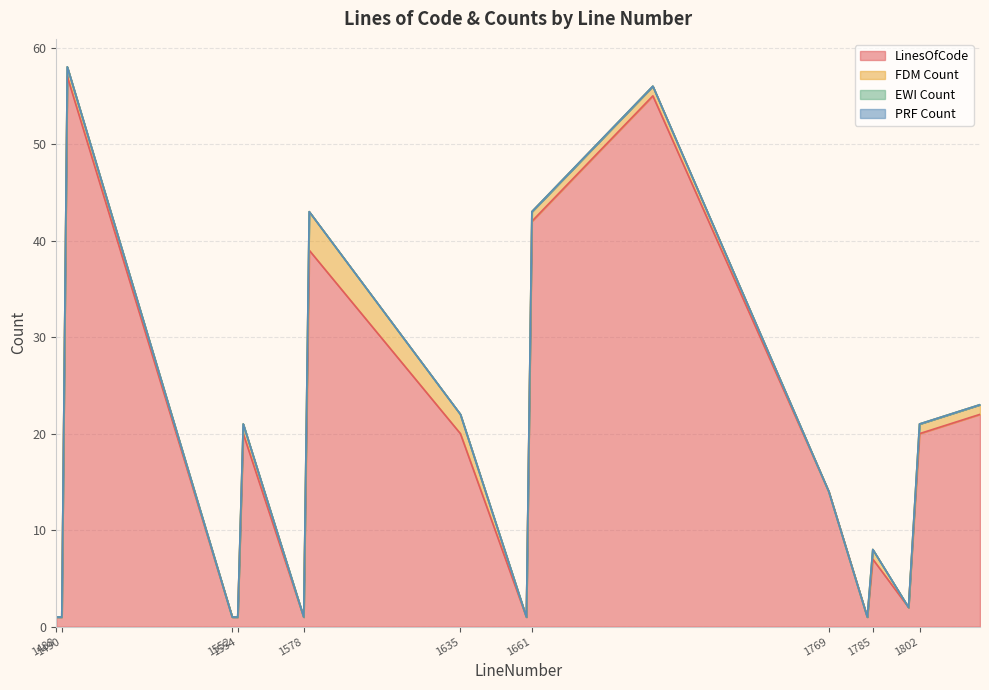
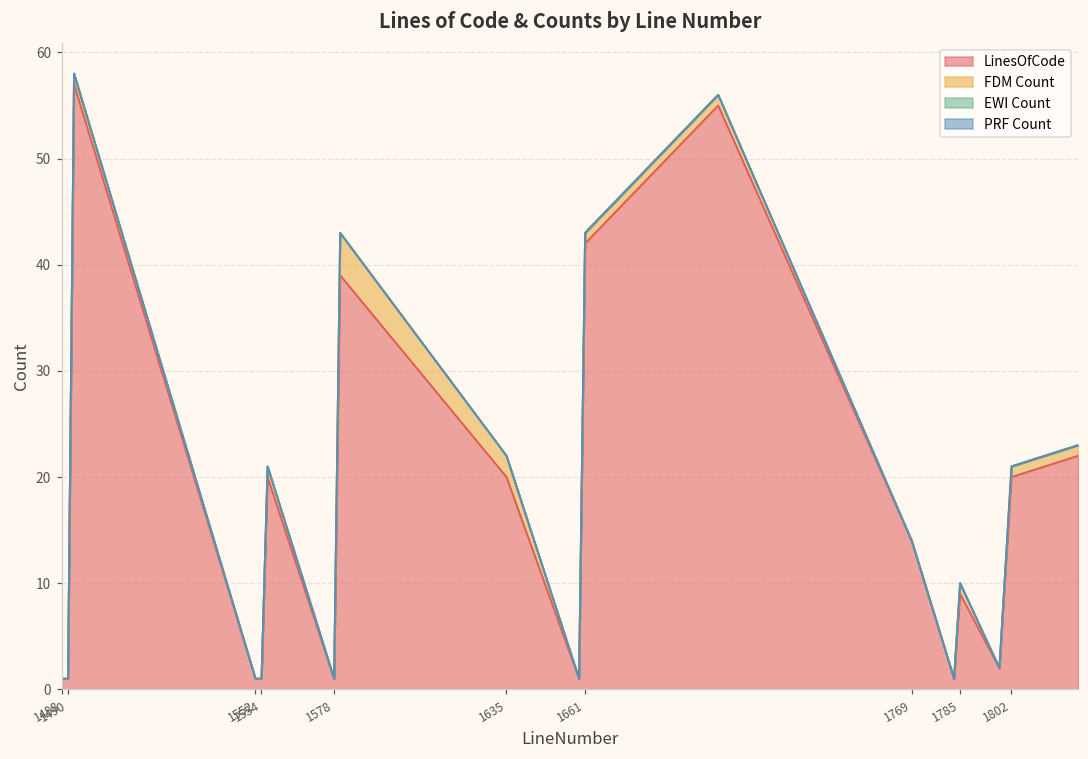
LinesOfCode, 1785: 7 -> 9
